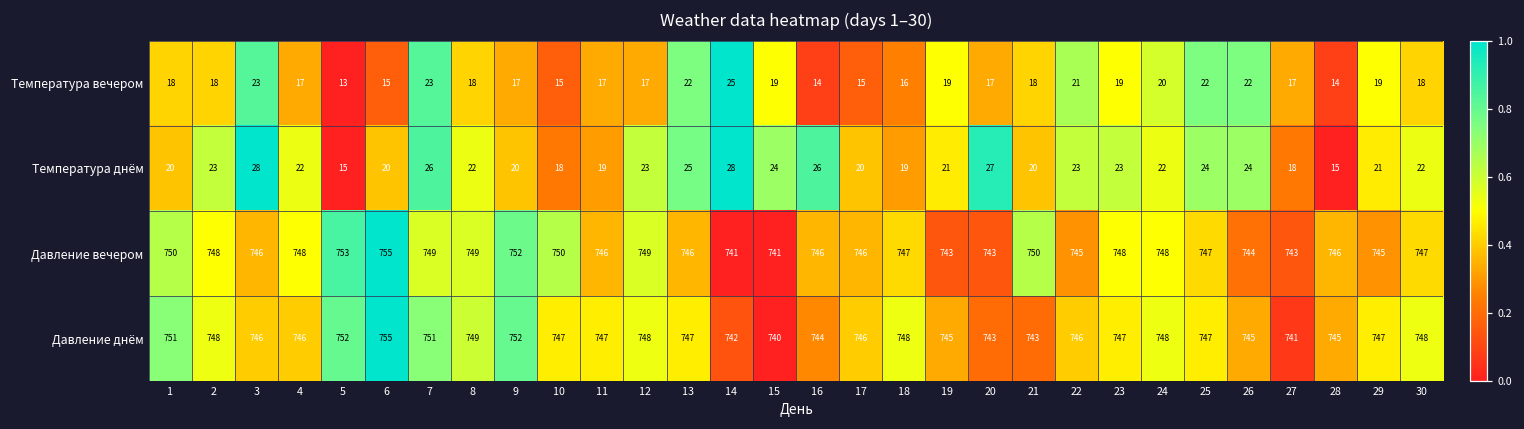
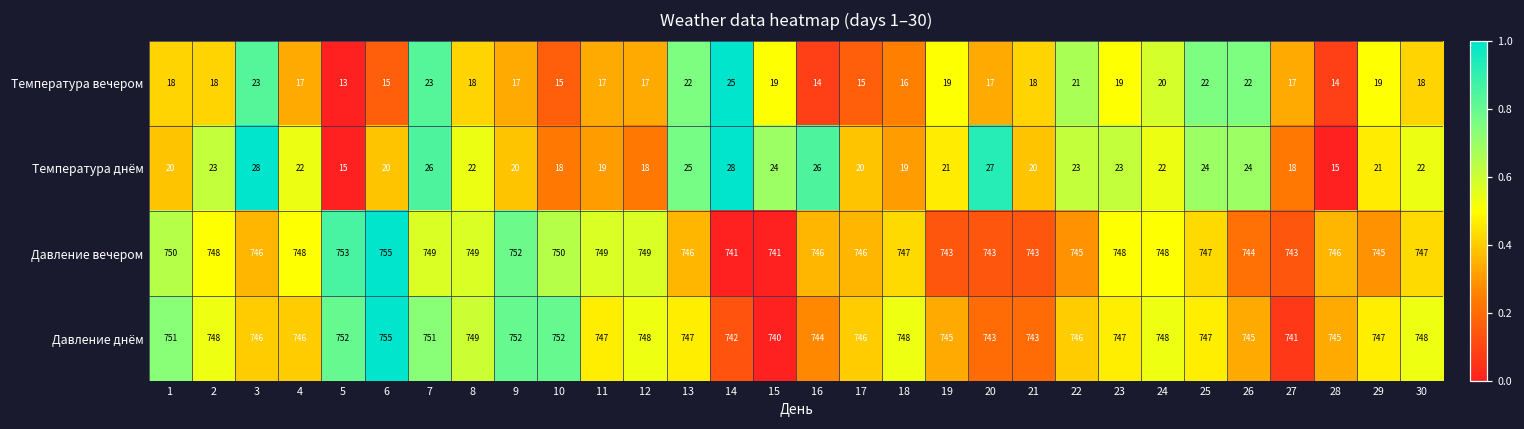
Температура днём, 12: 23 -> 18
Давление вечером, 11: 746 -> 749
Давление вечером, 21: 750 -> 743
Давление днём, 10: 747 -> 752
